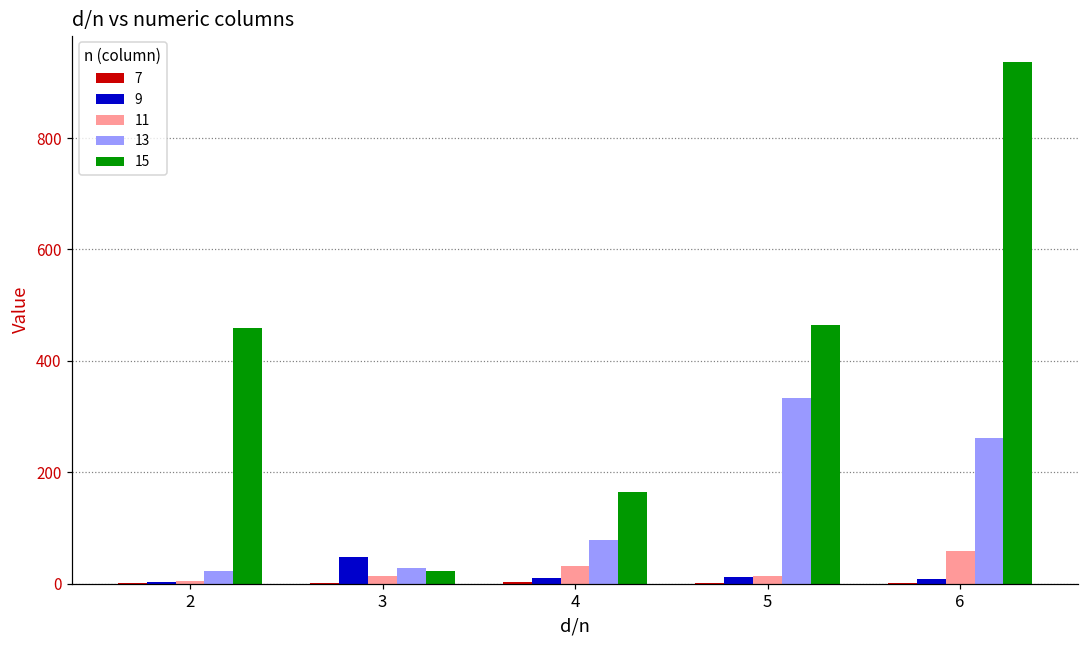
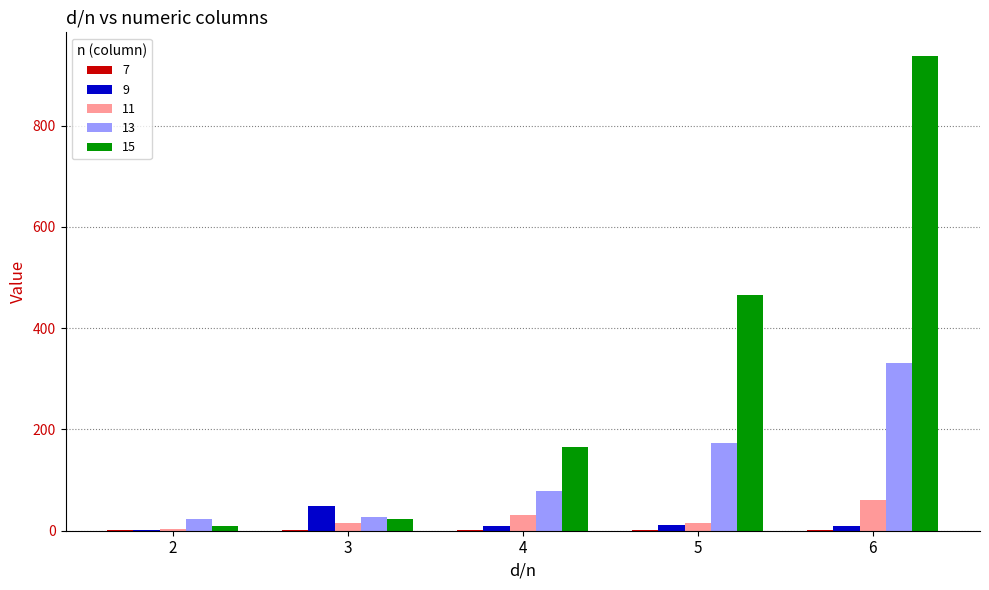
15, 2: 460 -> 10
13, 5: 330 -> 170
13, 6: 260 -> 330
